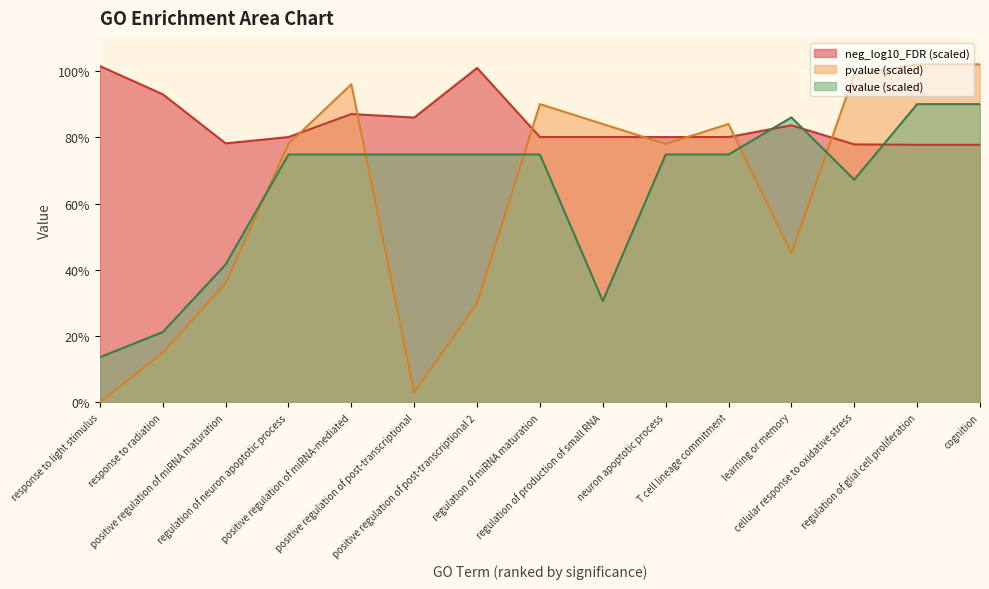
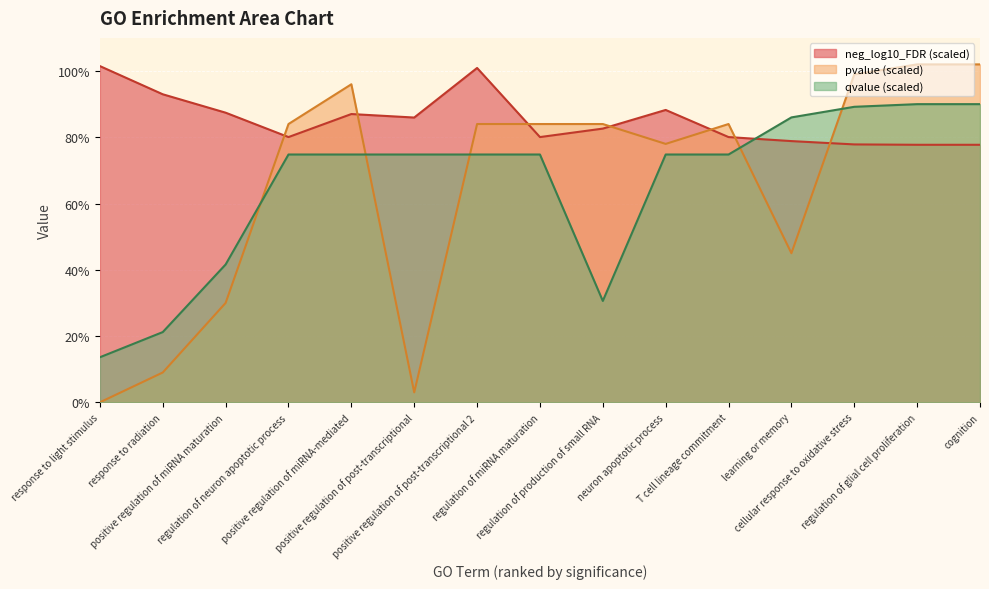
pvalue (scaled), response to radiation: 15% -> 9%
neg_log10_FDR (scaled), positive regulation of miRNA maturation: 78% -> 87%
pvalue (scaled), positive regulation of miRNA maturation: 36% -> 30%
pvalue (scaled), regulation of neuron apoptotic process: 78% -> 84%
pvalue (scaled), positive regulation of post-transcriptional 2: 30% -> 84%
pvalue (scaled), regulation of miRNA maturation: 90% -> 84%
neg_log10_FDR (scaled), regulation of production of small RNA: 80% -> 83%
neg_log10_FDR (scaled), neuron apoptotic process: 80% -> 88%
neg_log10_FDR (scaled), learning or memory: 84% -> 79%
qvalue (scaled), cellular response to oxidative stress: 67% -> 89%
